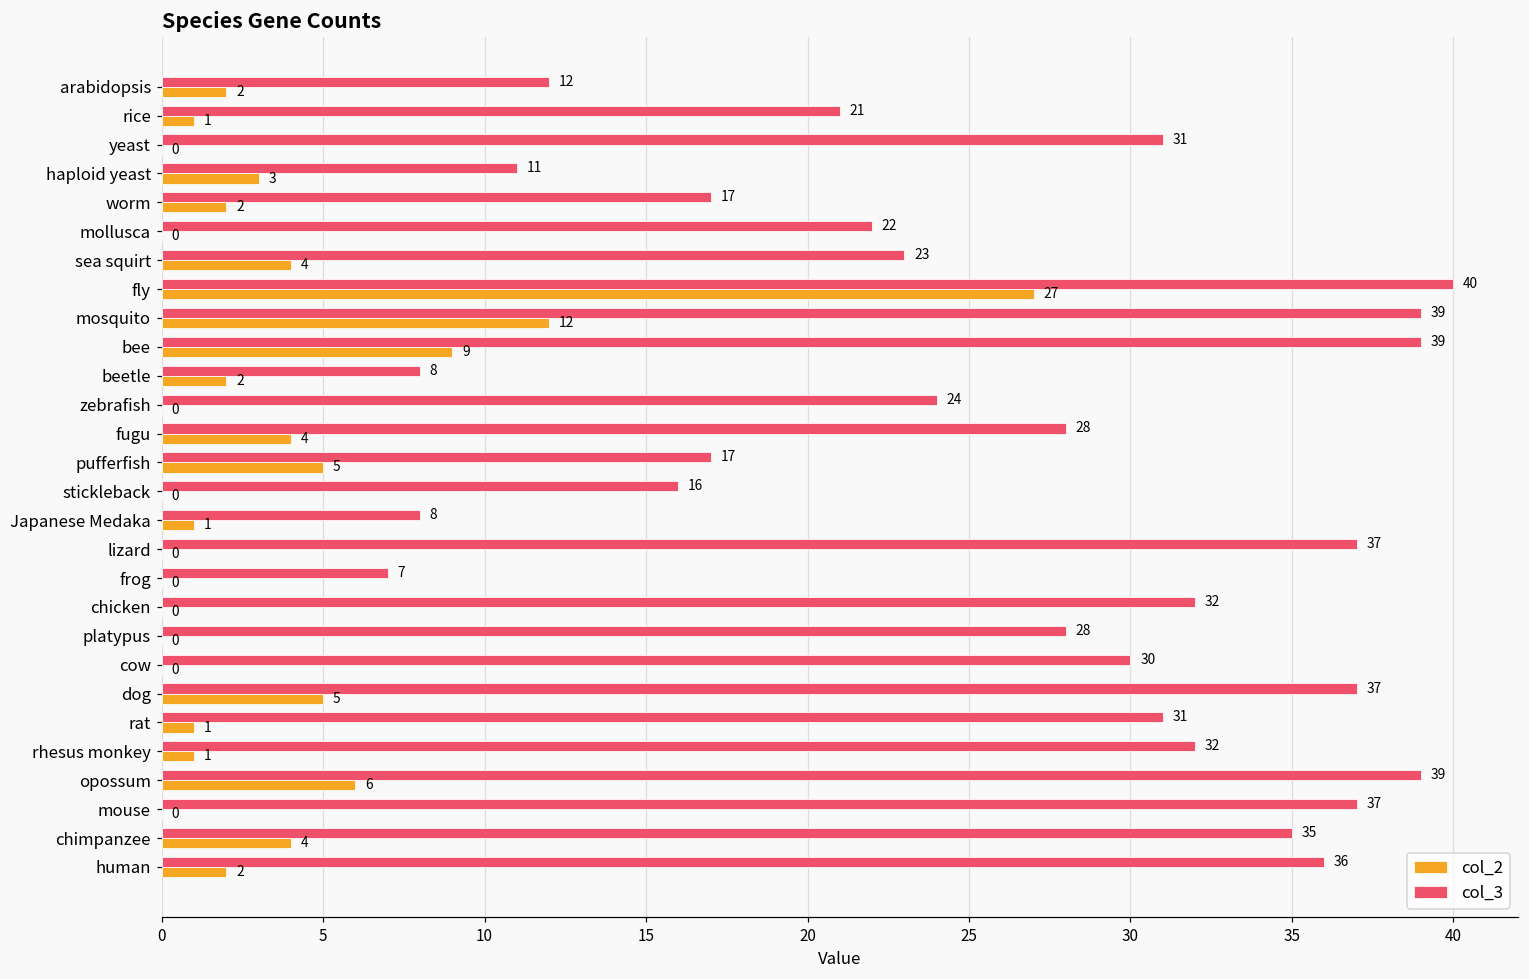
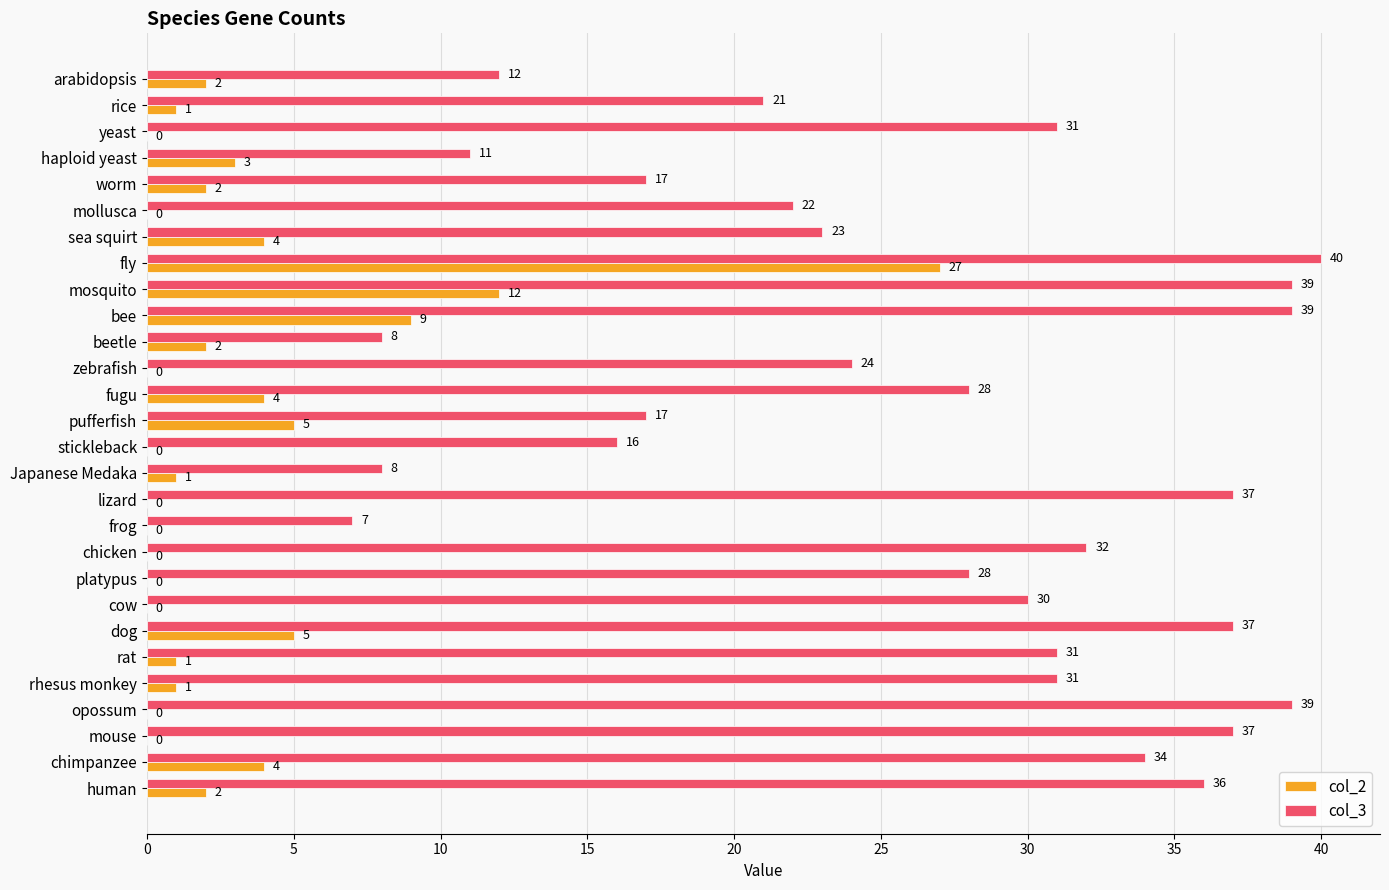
col_3, rhesus monkey: 32 -> 31
col_2, opossum: 6 -> 0
col_3, chimpanzee: 35 -> 34
